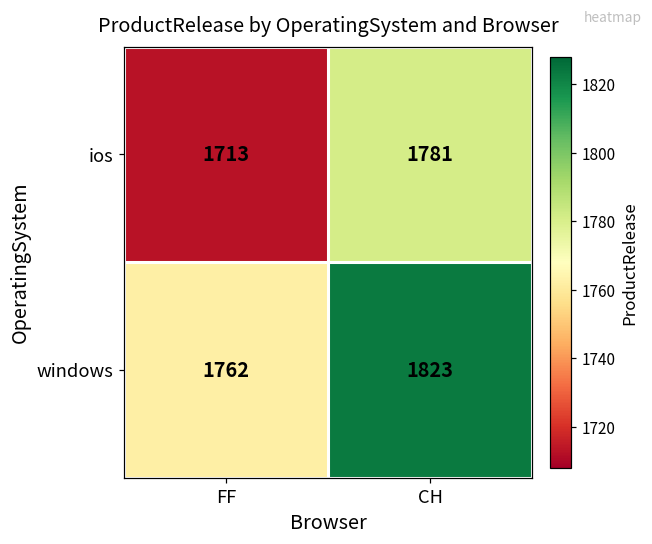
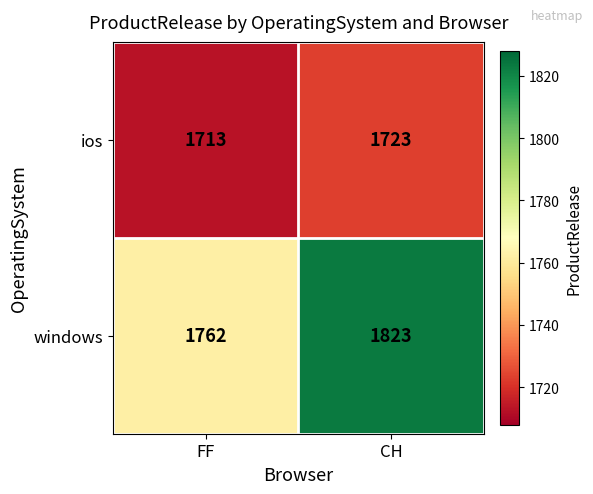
ios, CH: 1781 -> 1723
